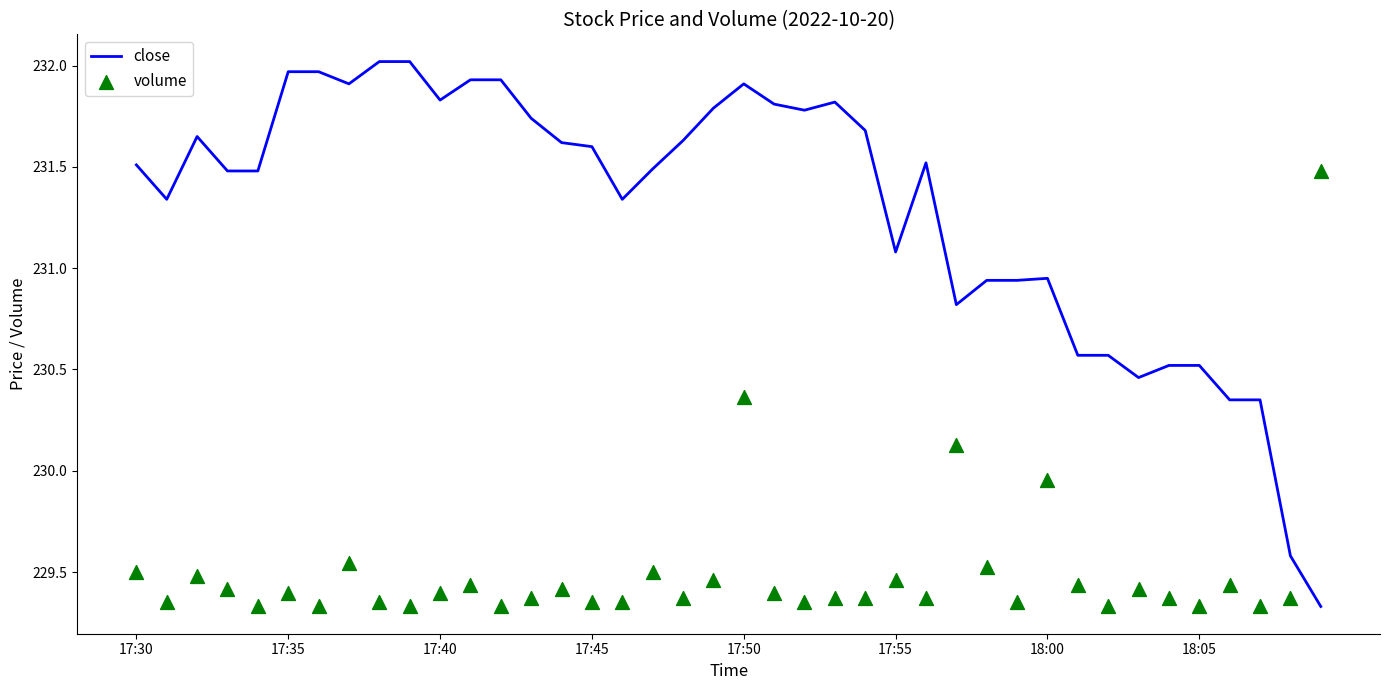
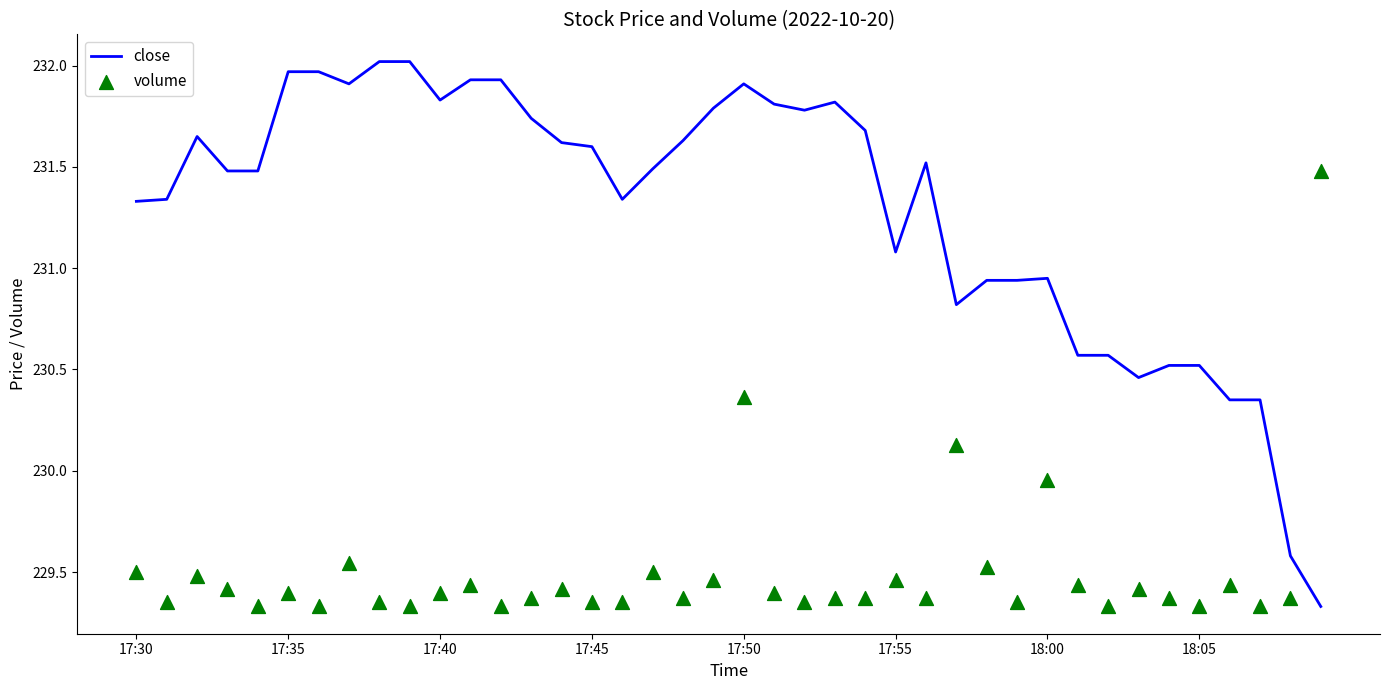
close, 17:30: 231.51 -> 231.33
